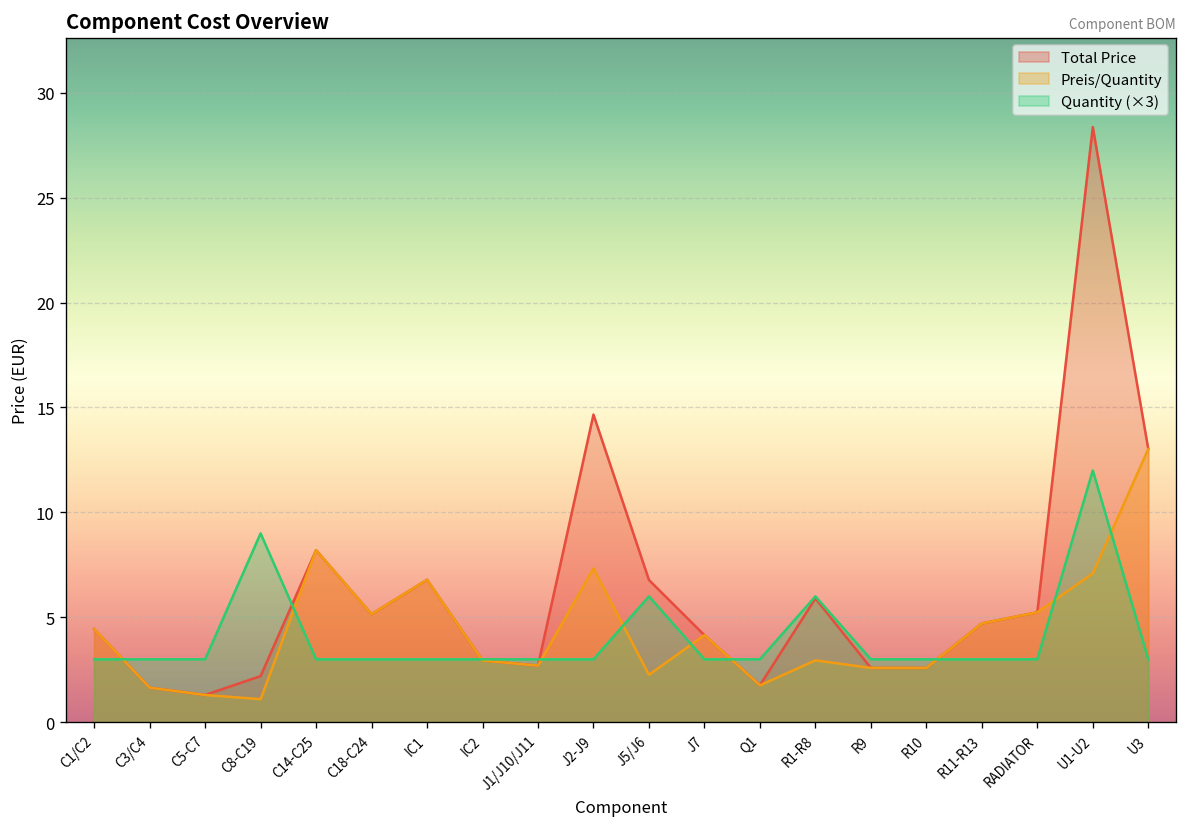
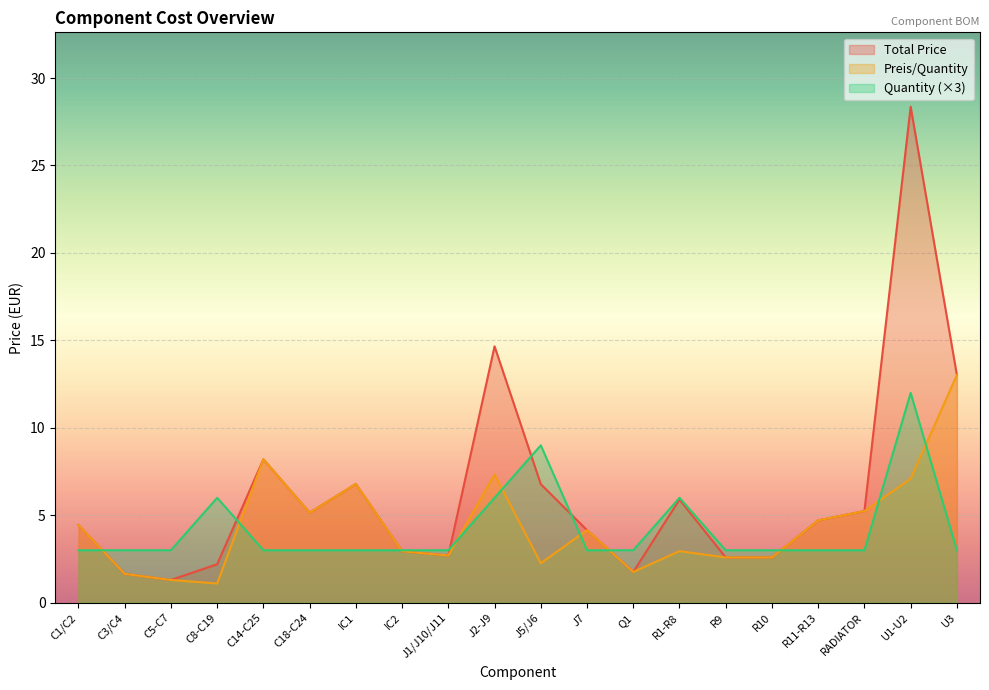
Quantity (×3), C8-C19: 9.0 -> 6.0
Quantity (×3), J2-J9: 3.0 -> 6.0
Quantity (×3), J5/J6: 6.0 -> 9.0
